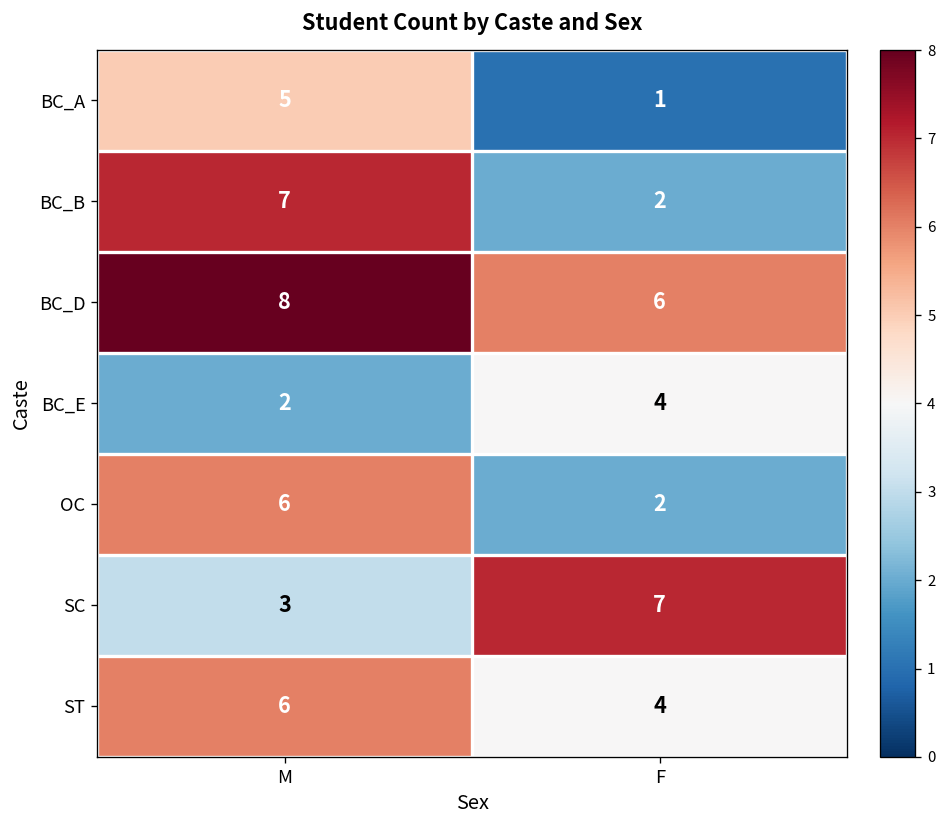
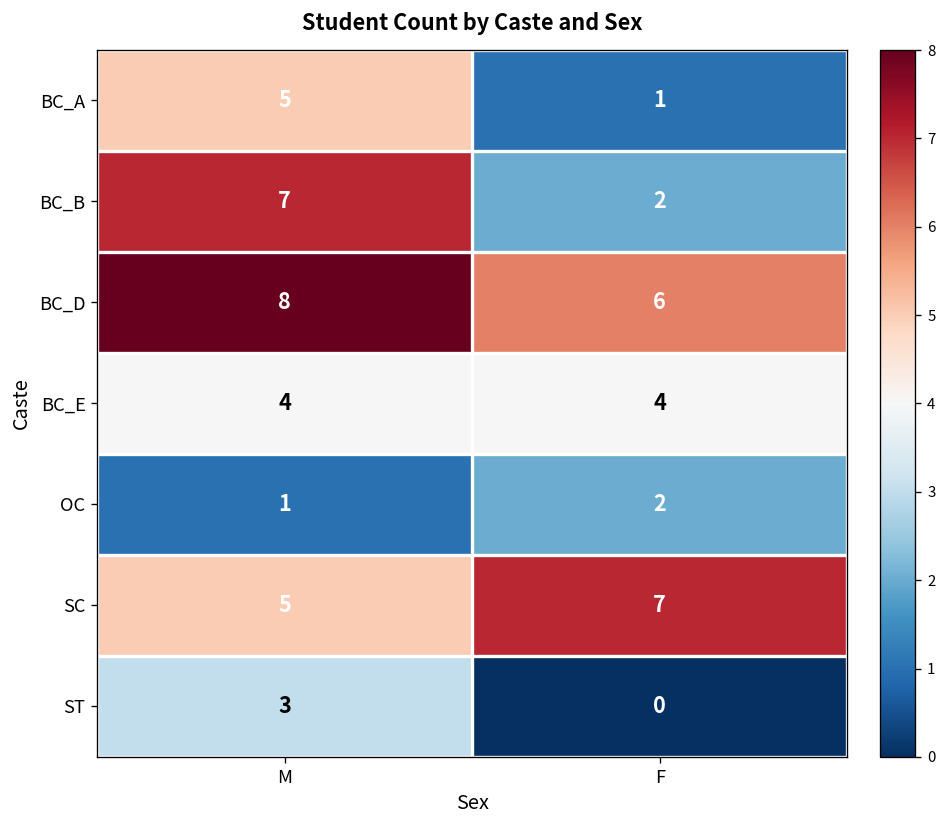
BC_E, M: 2 -> 4
OC, M: 6 -> 1
SC, M: 3 -> 5
ST, M: 6 -> 3
ST, F: 4 -> 0
